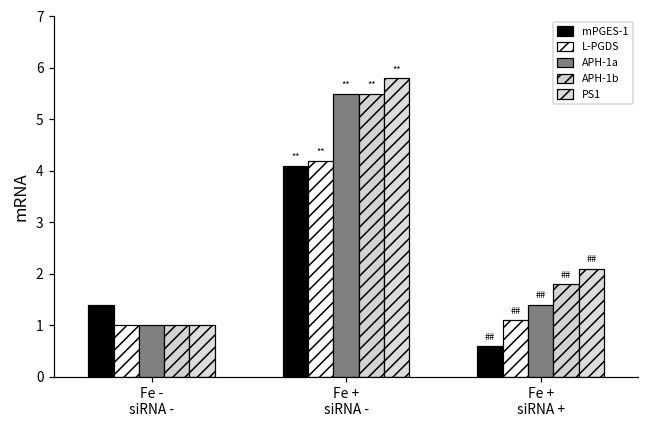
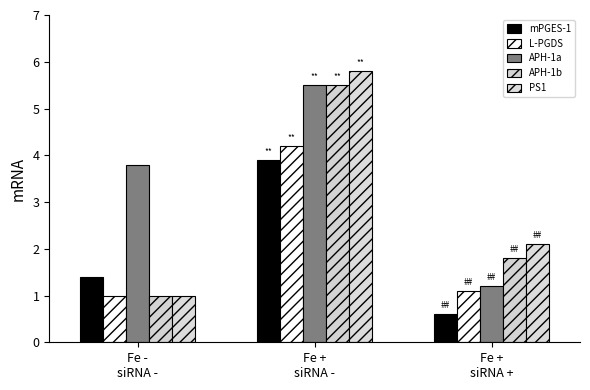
APH-1a, Fe - siRNA -: 1.0 -> 3.8
mPGES-1, Fe + siRNA -: 4.1 -> 3.9
APH-1a, Fe + siRNA +: 1.4 -> 1.2
